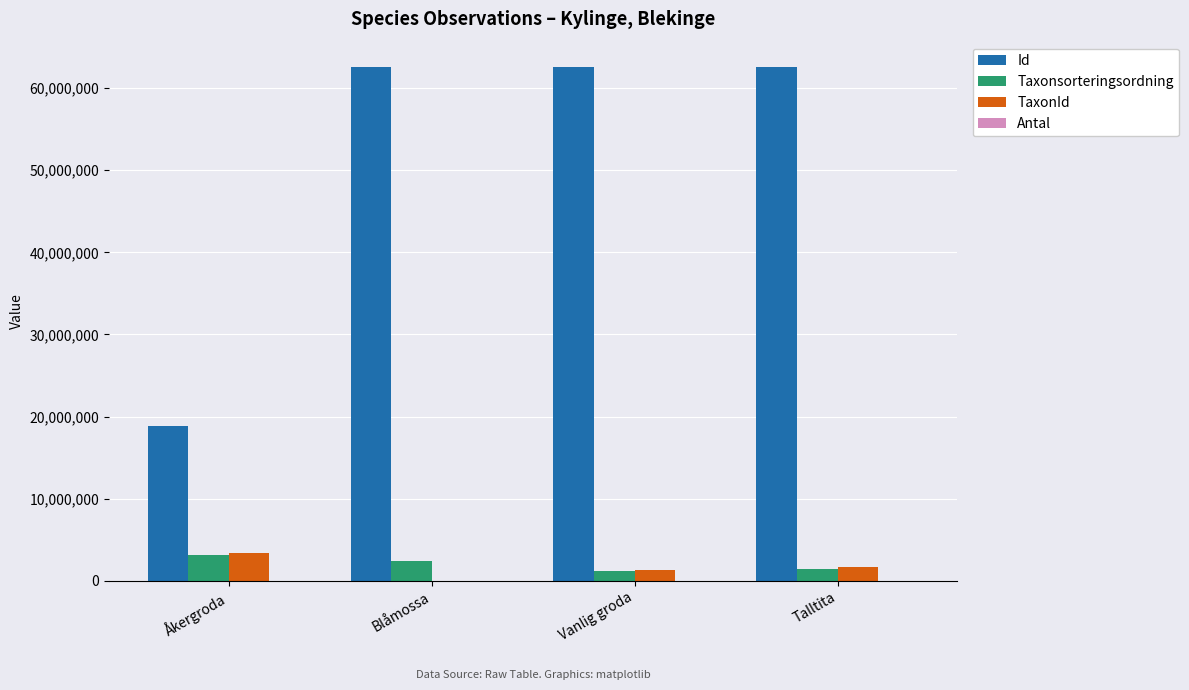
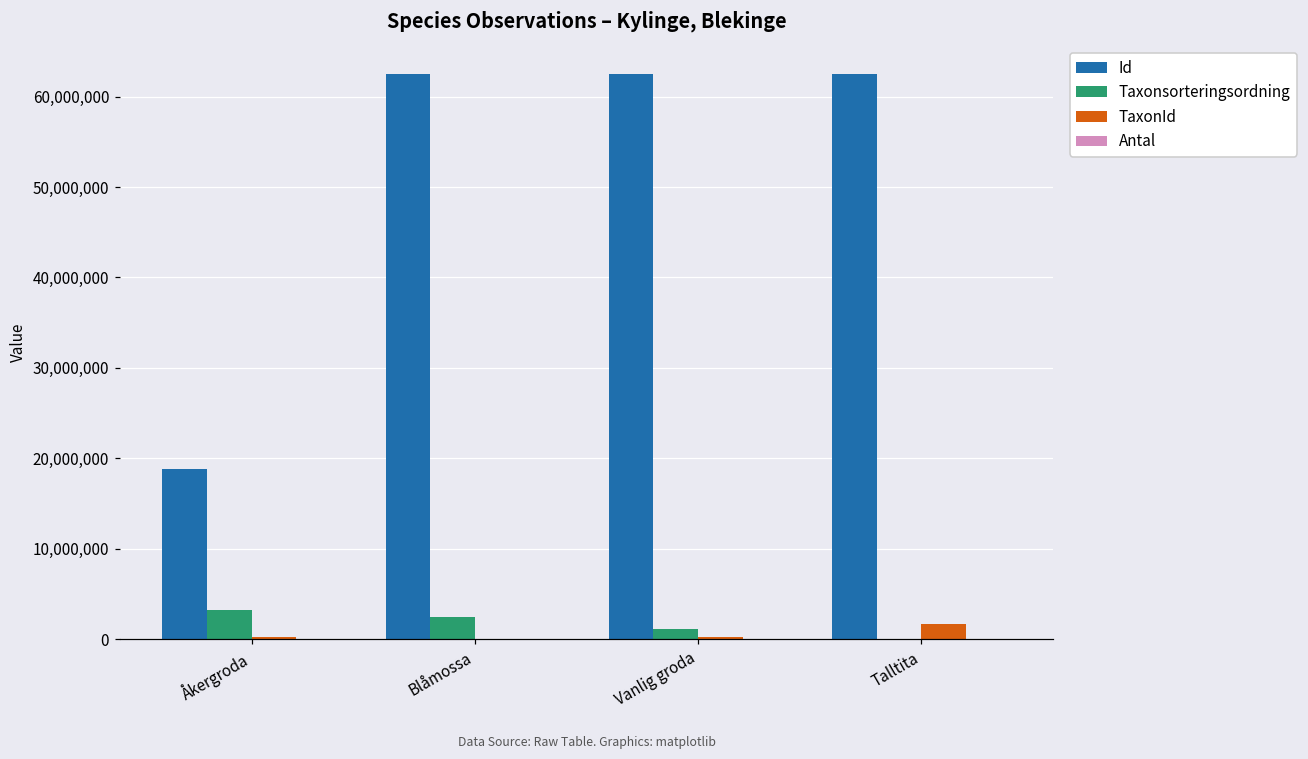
TaxonId, Åkergroda: 3,000,000 -> 0
TaxonId, Vanlig groda: 1,000,000 -> 0
Taxonsorteringsordning, Talltita: 1,000,000 -> 0
